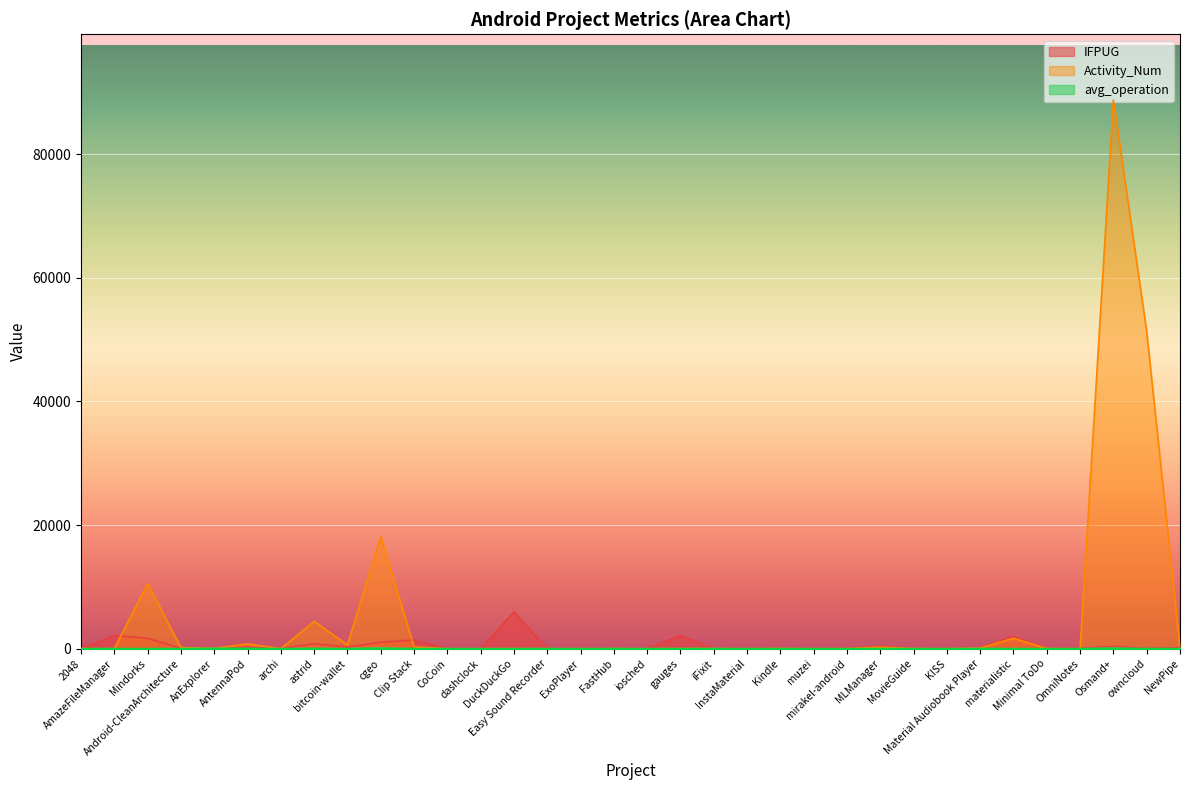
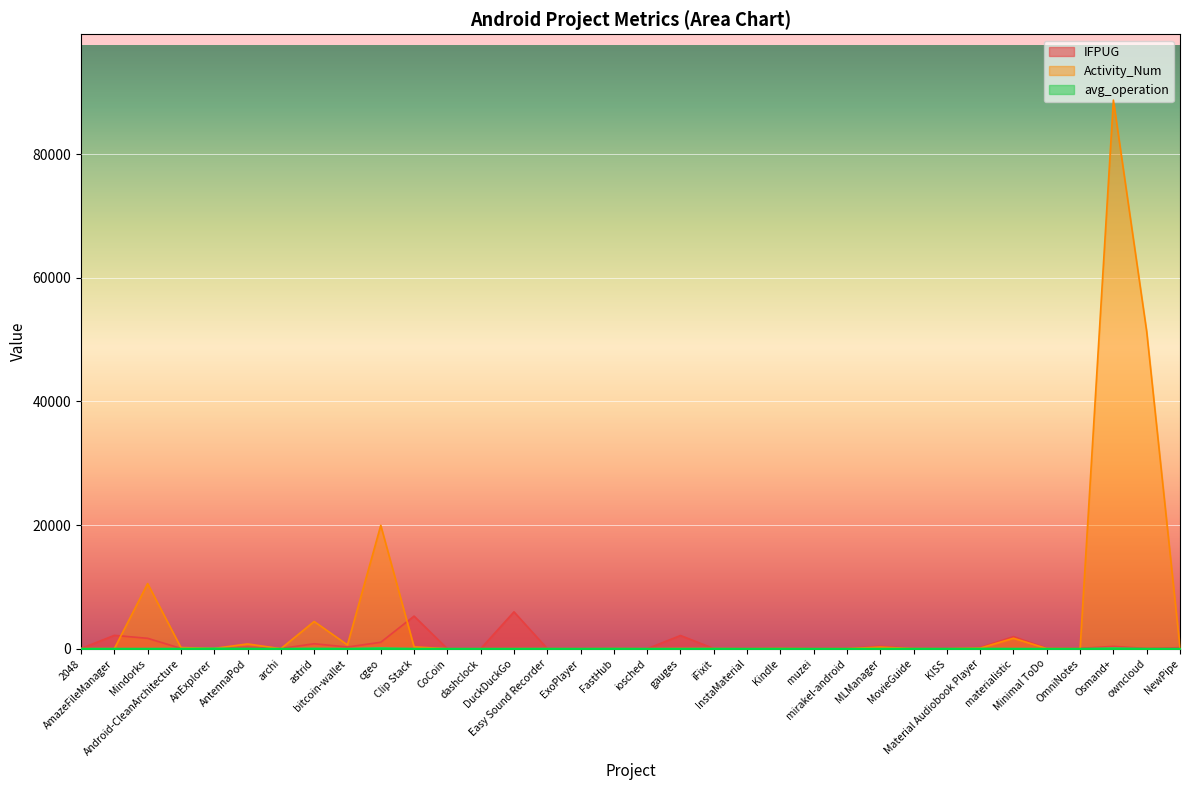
Activity_Num, cgeo: 18000 -> 20000
IFPUG, Clip Stack: 1000 -> 5000
